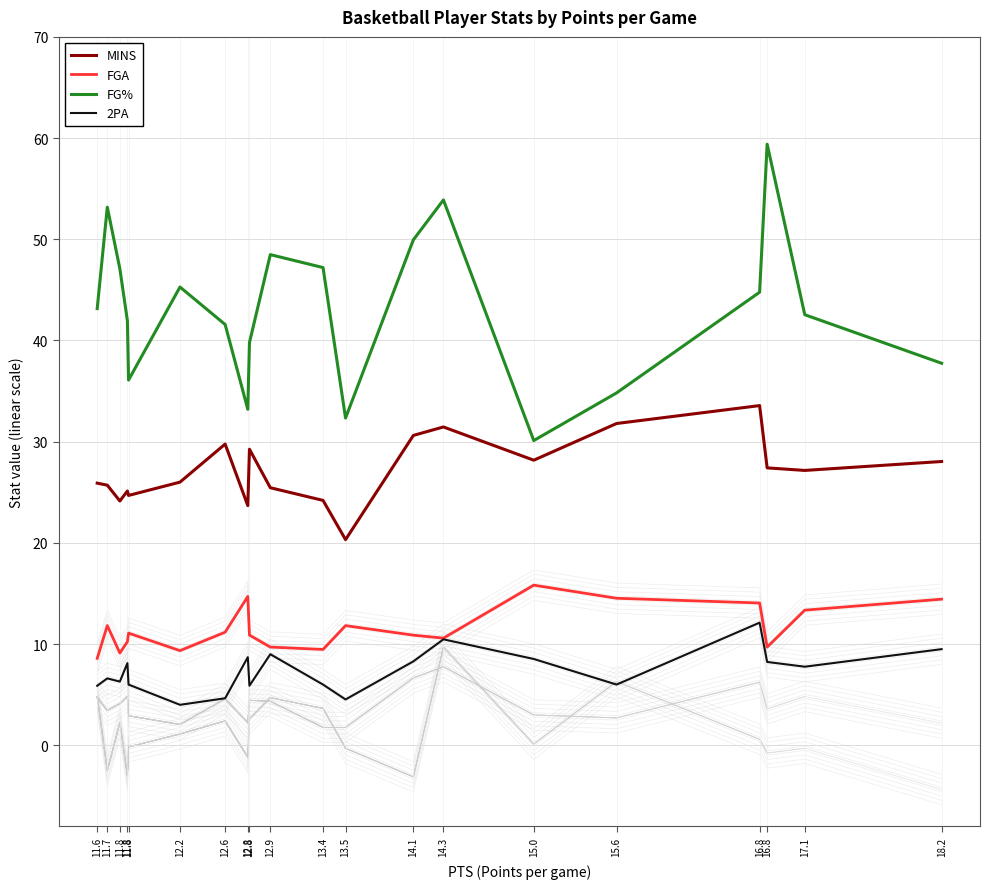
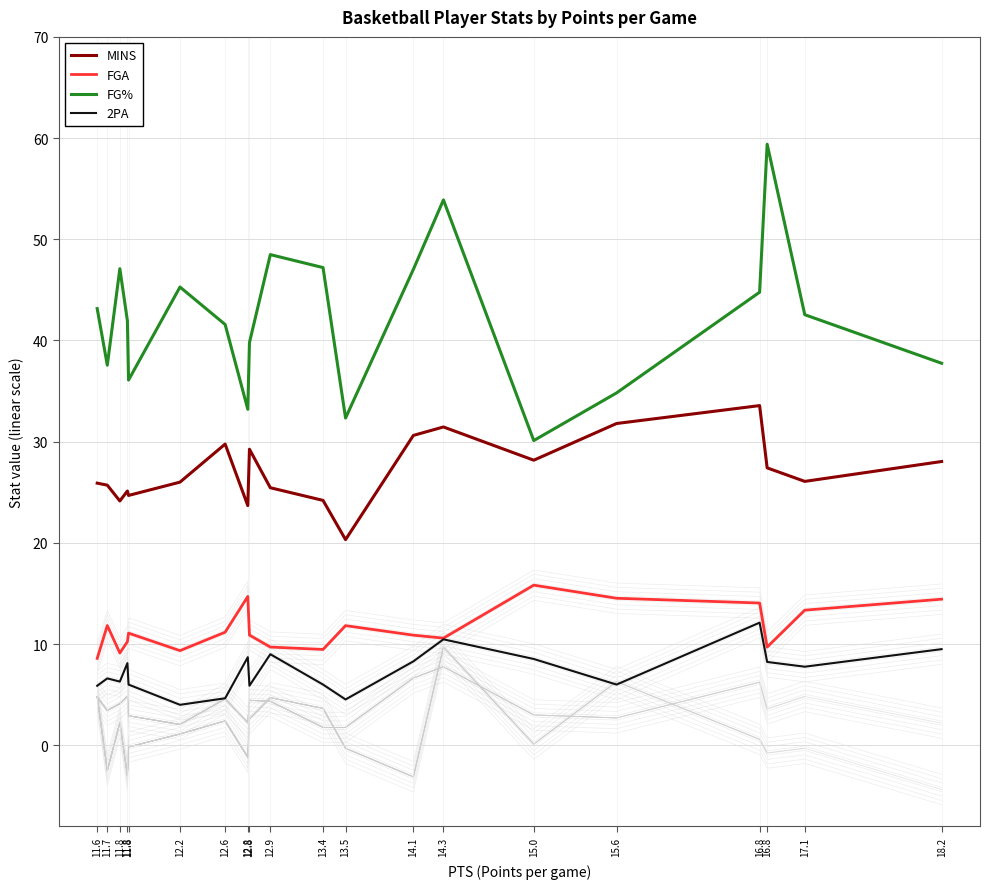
FG%, 11.7: 53.2 -> 37.6
FG%, 14.1: 49.9 -> 47.0
MINS, 17.1: 27.2 -> 26.1
